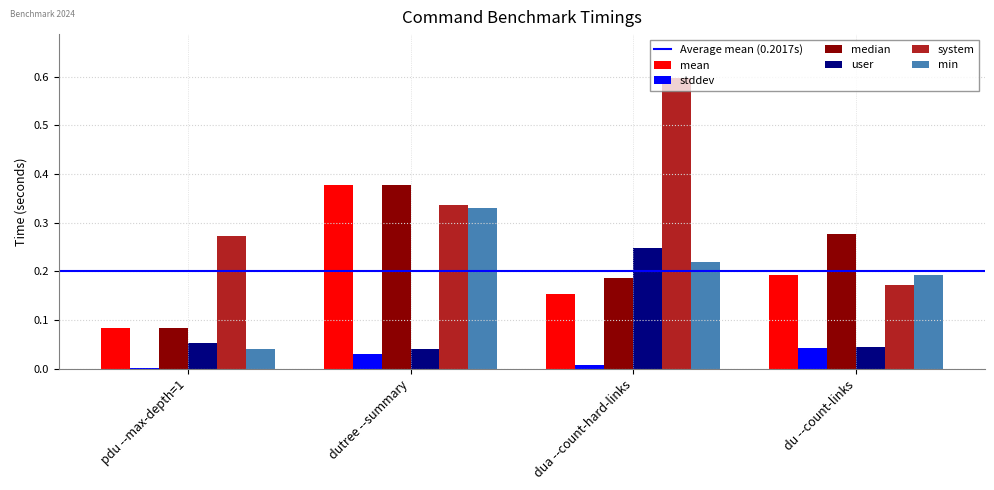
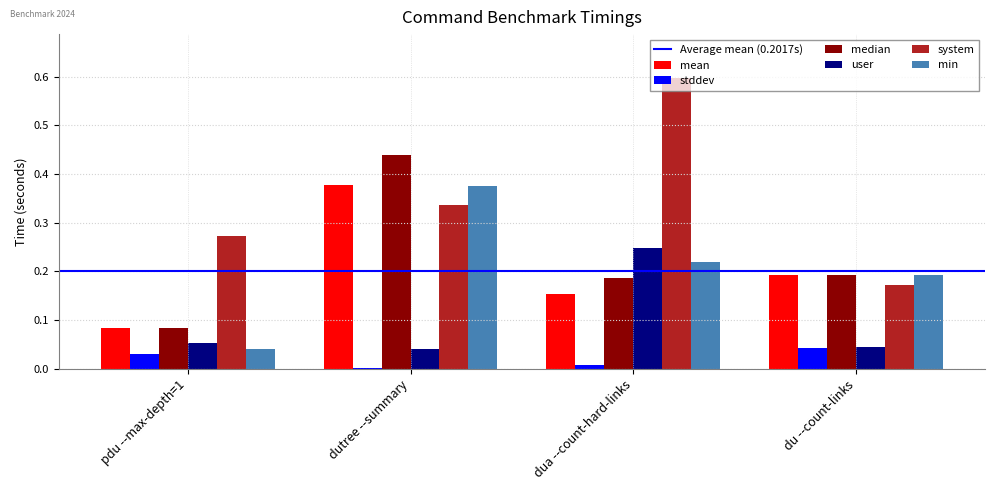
stddev, pdu --max-depth=1: 0.00 -> 0.03
stddev, dutree --summary: 0.03 -> 0.00
median, dutree --summary: 0.38 -> 0.44
min, dutree --summary: 0.33 -> 0.38
median, du --count-links: 0.28 -> 0.19
